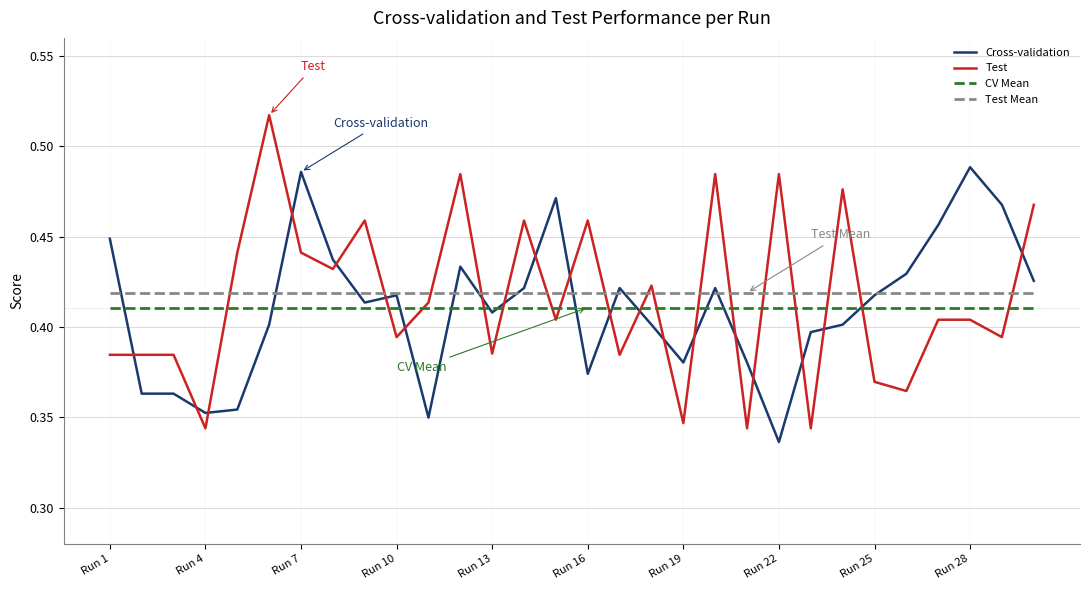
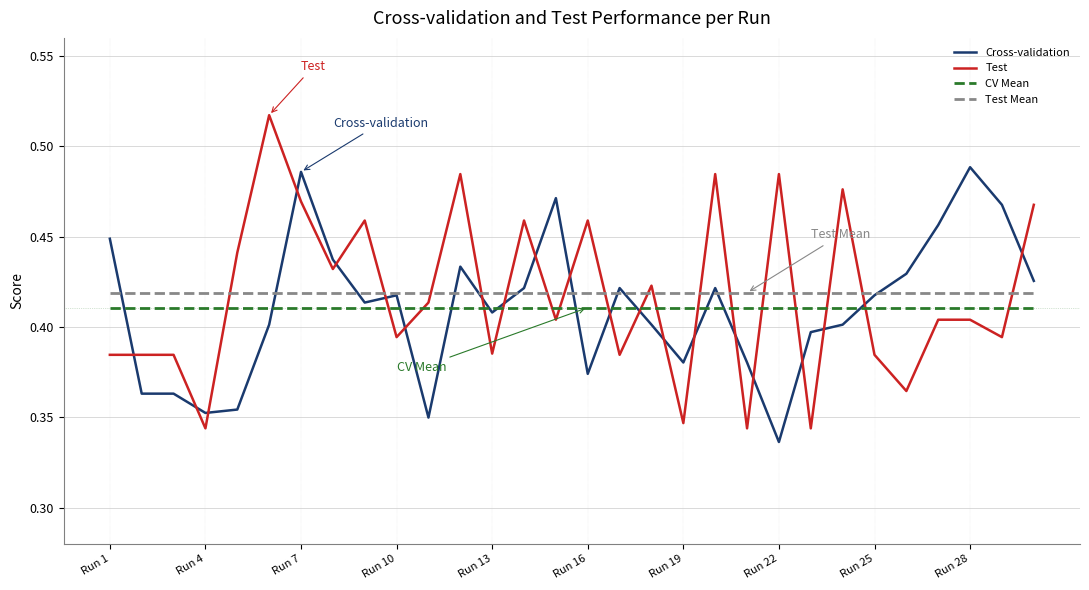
Test, Run 7: 0.441 -> 0.469
Test, Run 25: 0.370 -> 0.385
